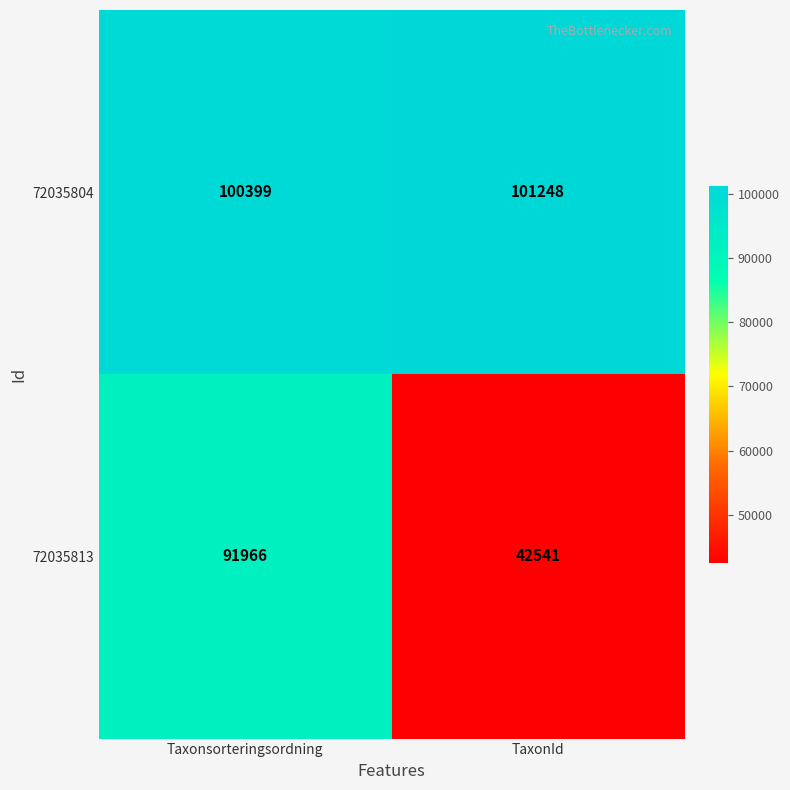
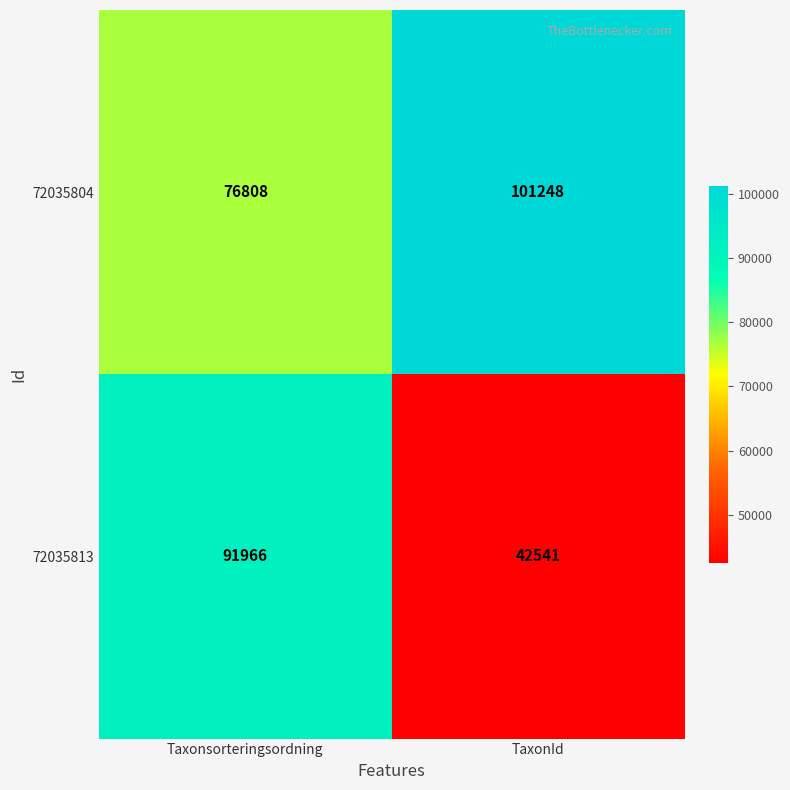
72035804, Taxonsorteringsordning: 100399 -> 76808
